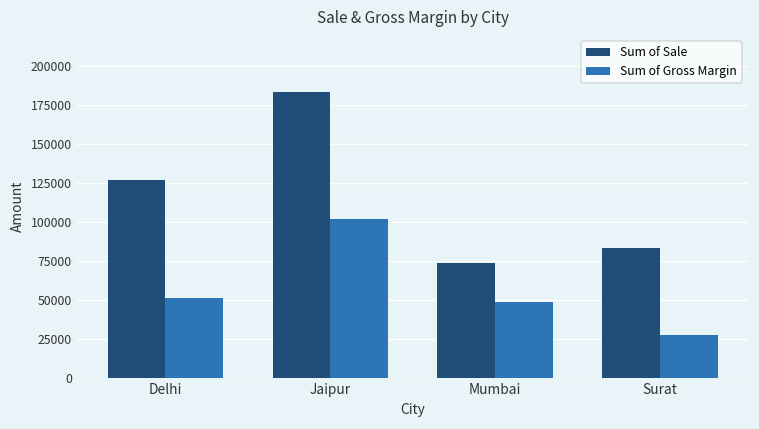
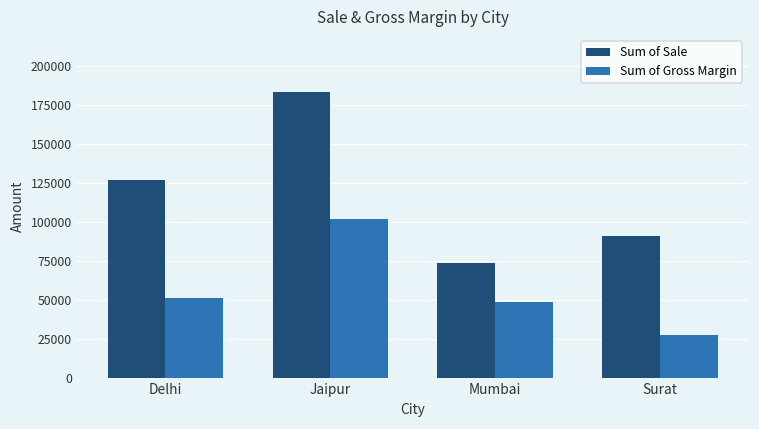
Sum of Sale, Surat: 83000 -> 91000
